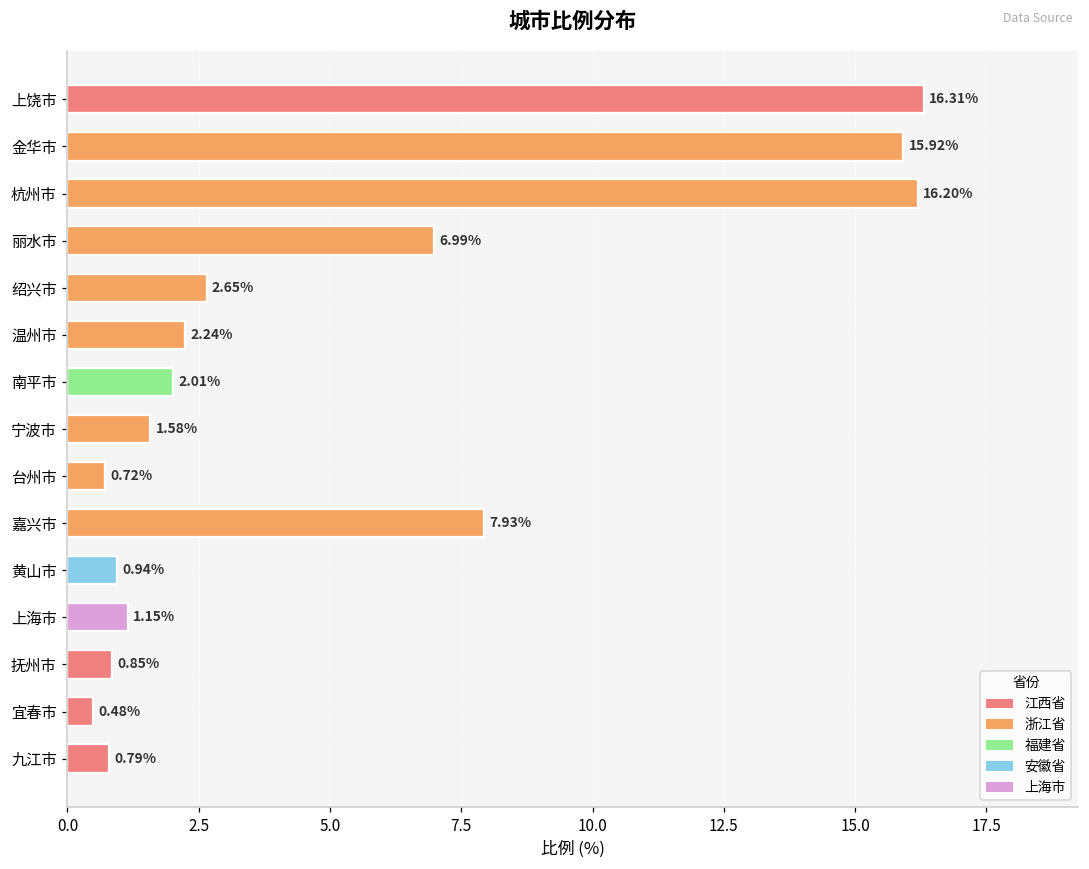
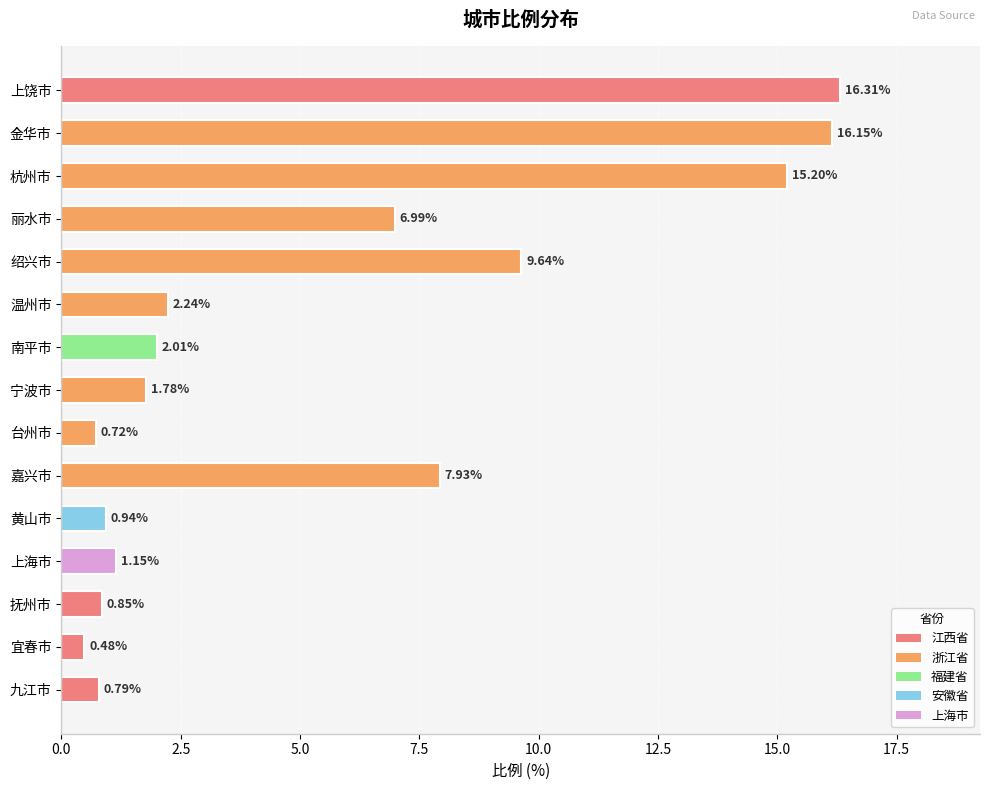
金华市: 15.92% -> 16.15%
杭州市: 16.20% -> 15.20%
绍兴市: 2.65% -> 9.64%
宁波市: 1.58% -> 1.78%
